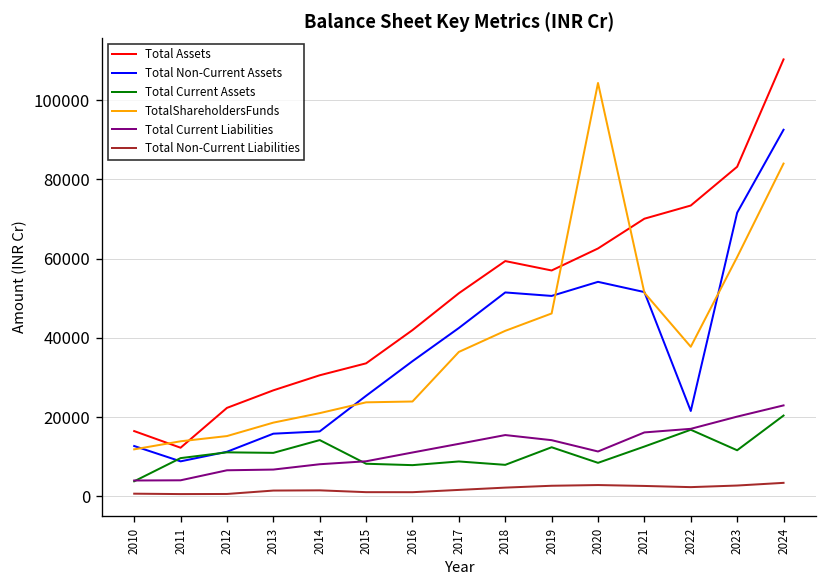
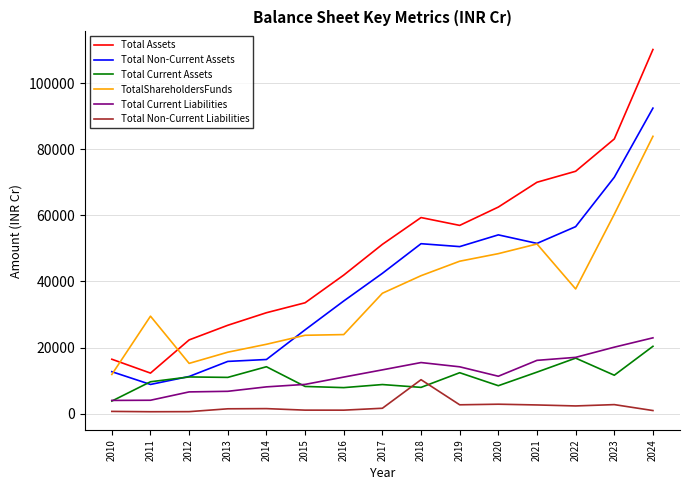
TotalShareholdersFunds, 2011: 14000 -> 29000
Total Non-Current Liabilities, 2018: 2000 -> 10000
TotalShareholdersFunds, 2020: 104000 -> 48000
Total Non-Current Assets, 2022: 22000 -> 57000
Total Non-Current Liabilities, 2024: 3000 -> 1000
